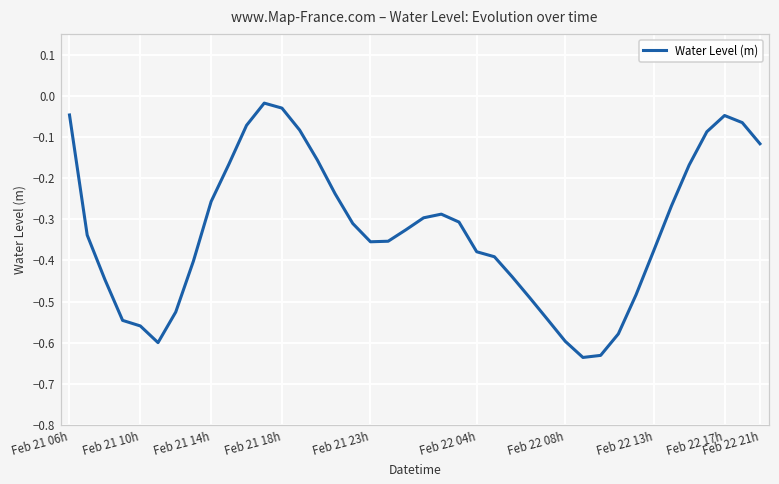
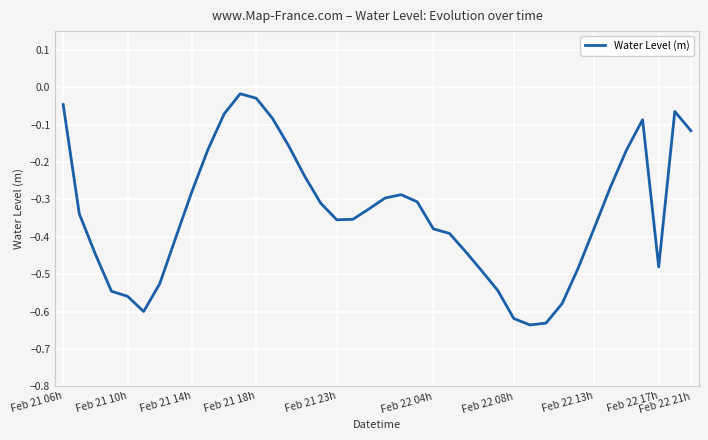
Feb 21 14h: -0.26 -> -0.28
Feb 22 08h: -0.60 -> -0.62
Feb 22 17h: -0.05 -> -0.48
